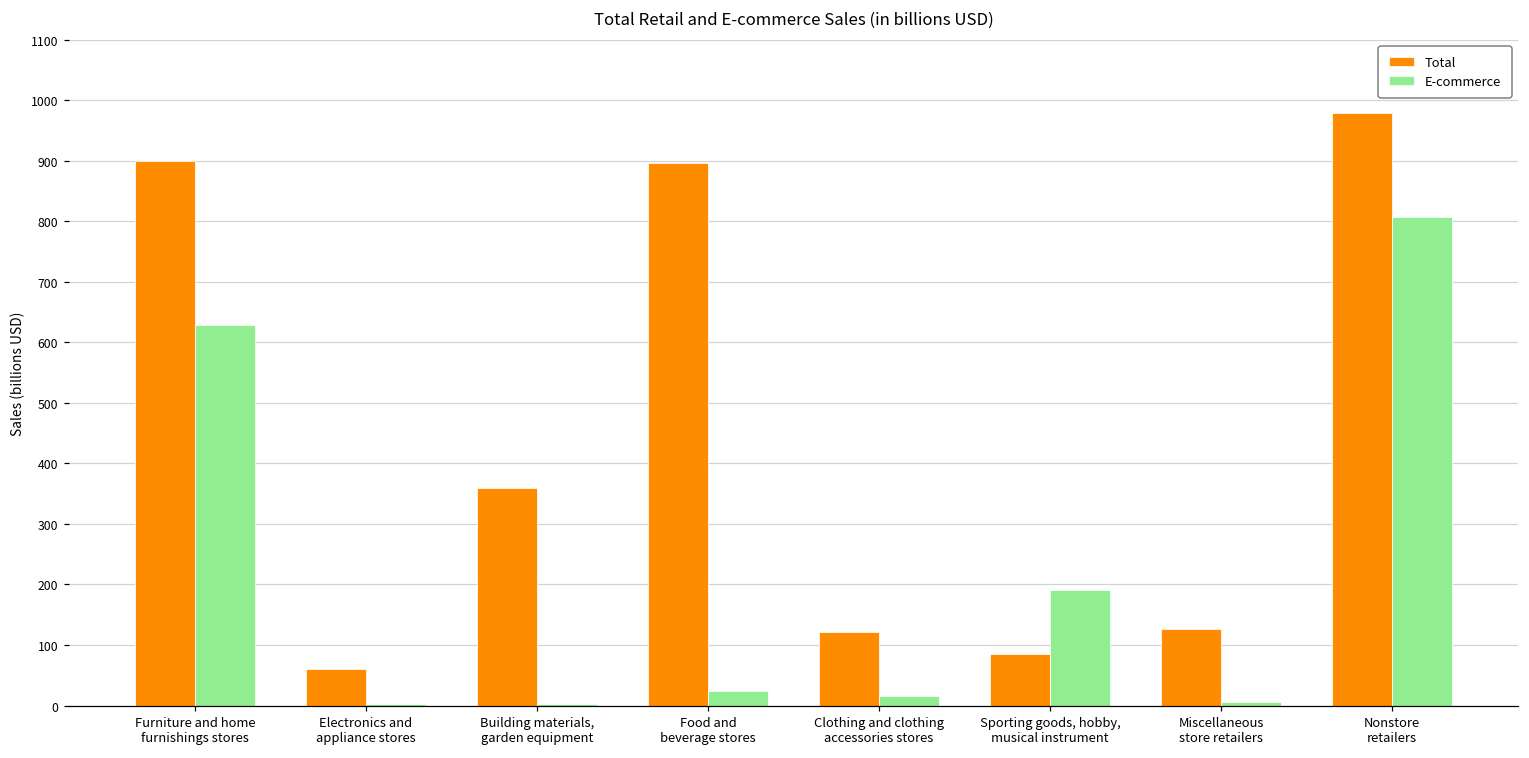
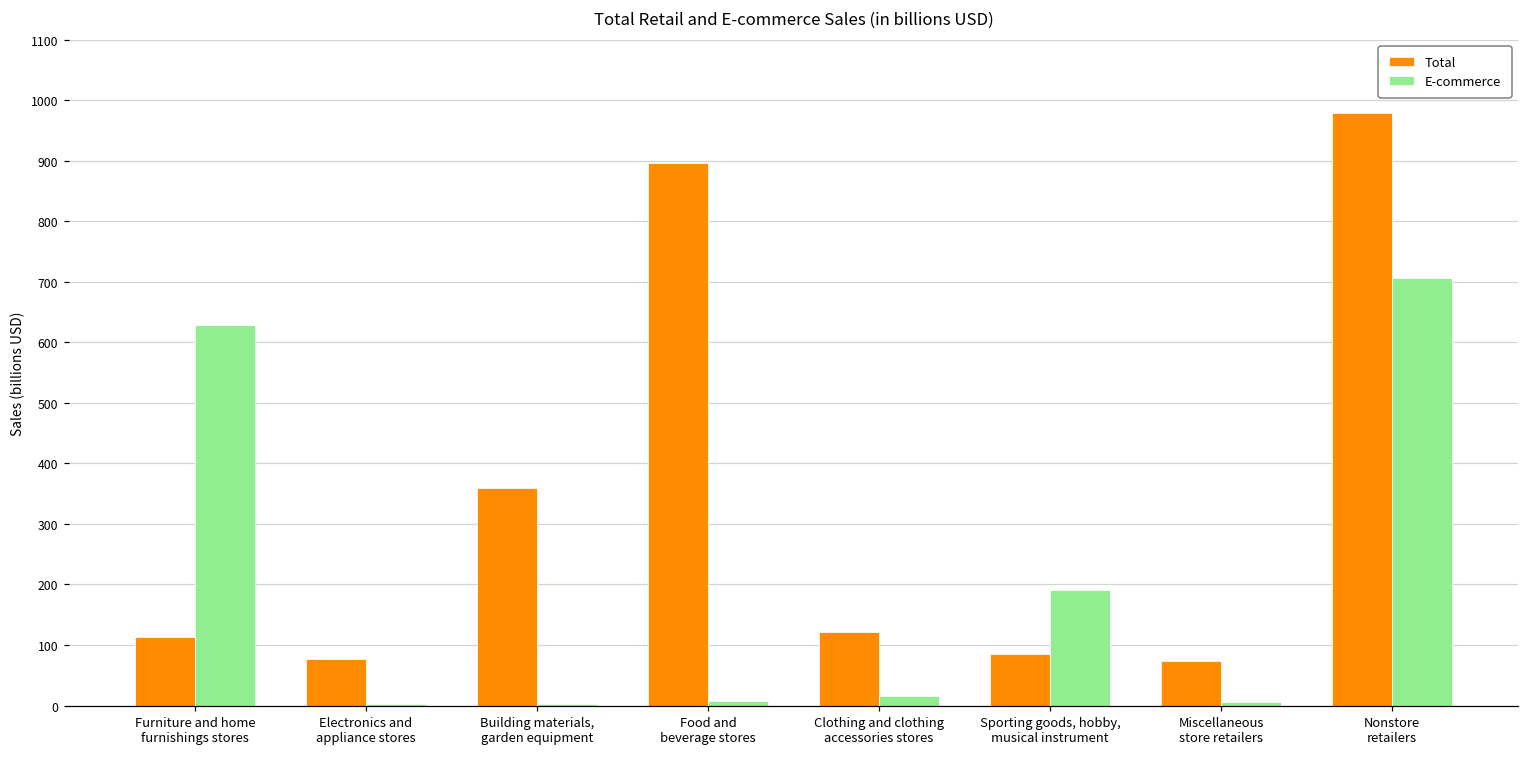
Total, Furniture and home furnishings stores: 900 -> 110
Total, Electronics and appliance stores: 60 -> 80
E-commerce, Food and beverage stores: 20 -> 10
Total, Miscellaneous store retailers: 130 -> 70
E-commerce, Nonstore retailers: 810 -> 710
